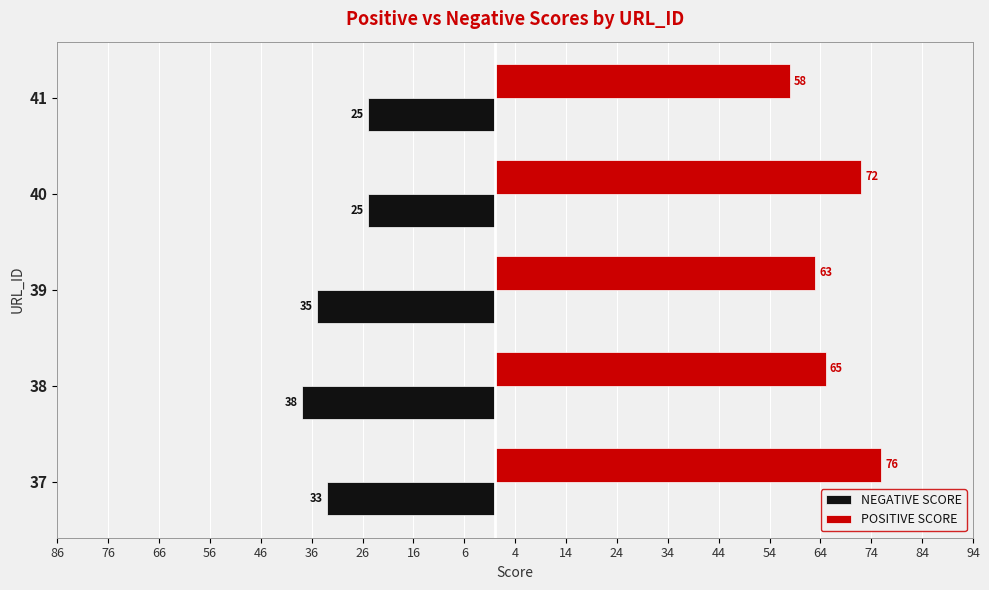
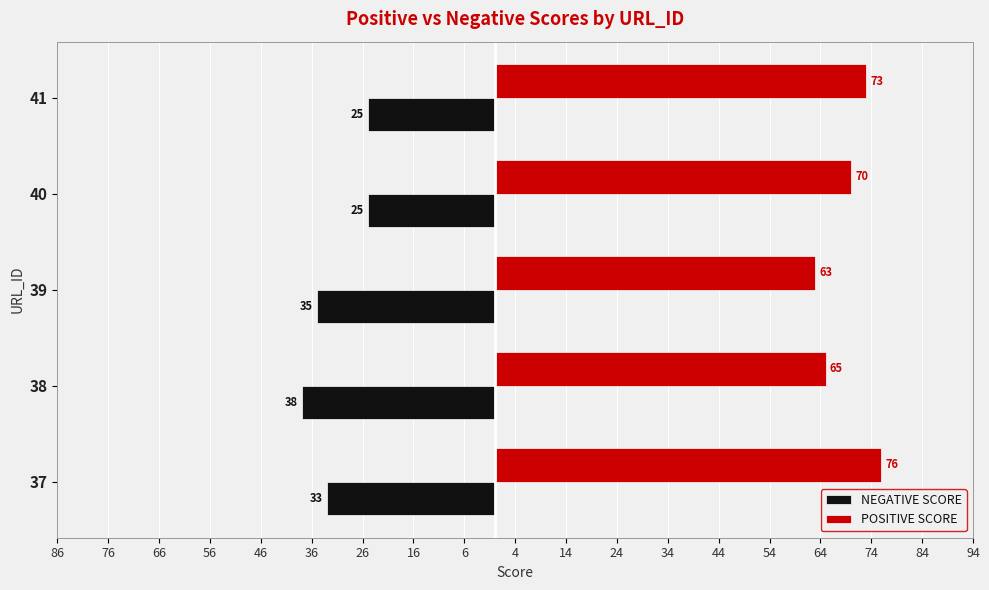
POSITIVE SCORE, 41: 58 -> 73
POSITIVE SCORE, 40: 72 -> 70
